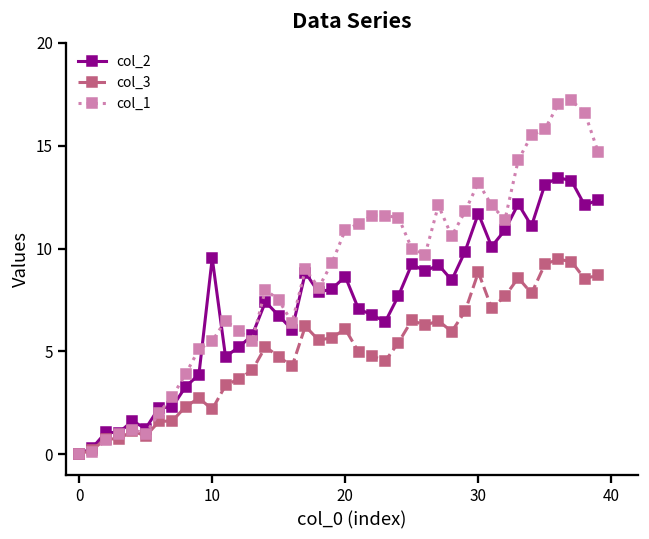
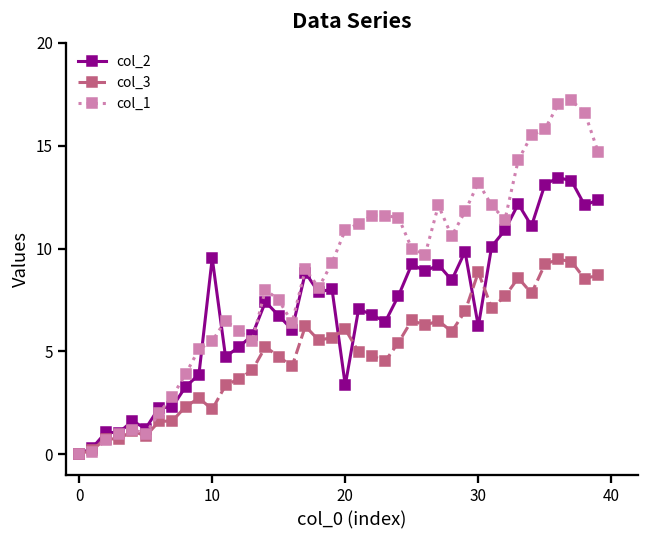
col_2, 20: 8.6 -> 3.4
col_2, 30: 11.7 -> 6.2
